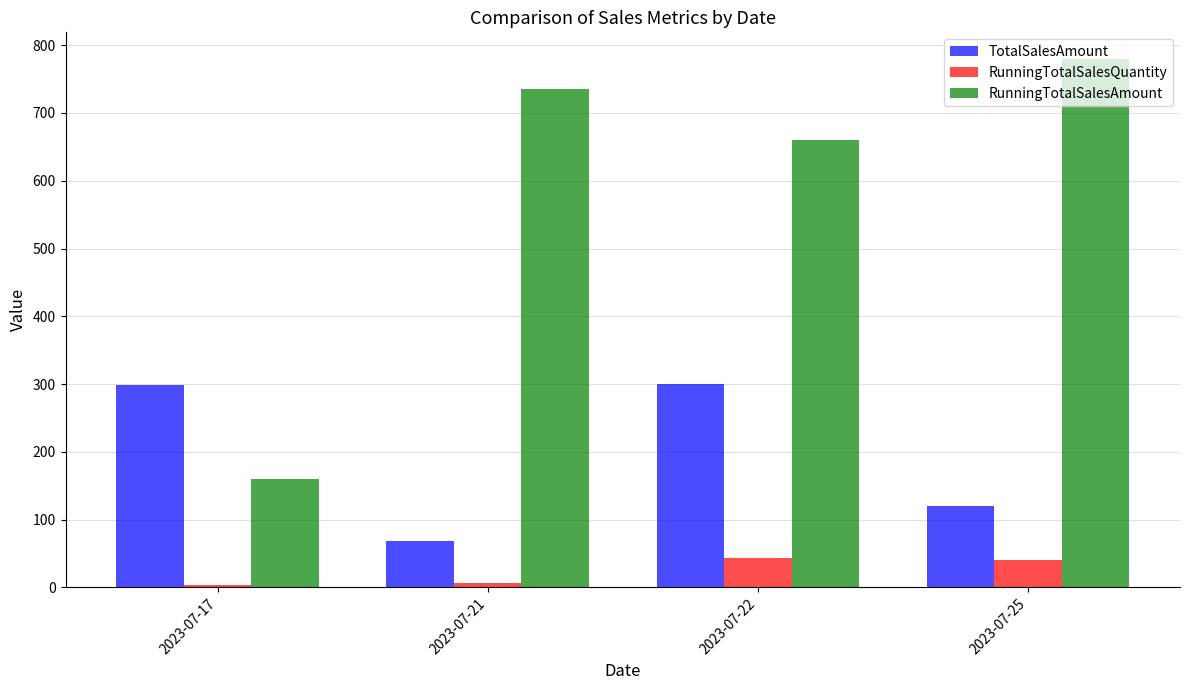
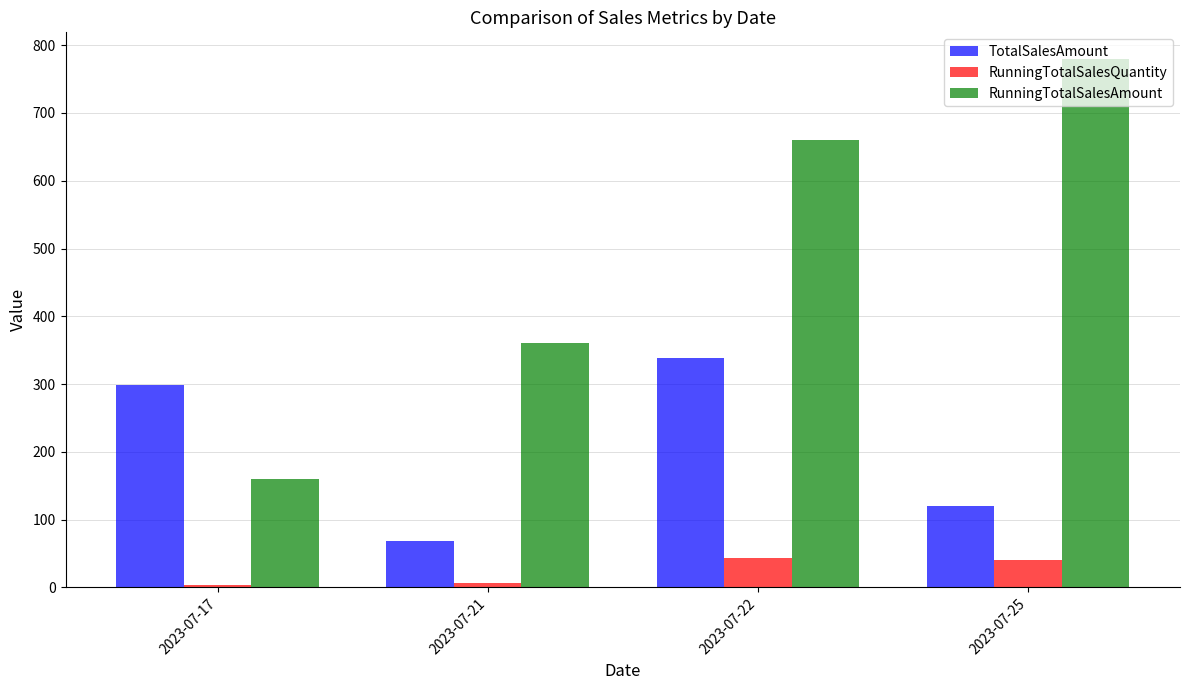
RunningTotalSalesAmount, 2023-07-21: 740 -> 360
TotalSalesAmount, 2023-07-22: 300 -> 340
